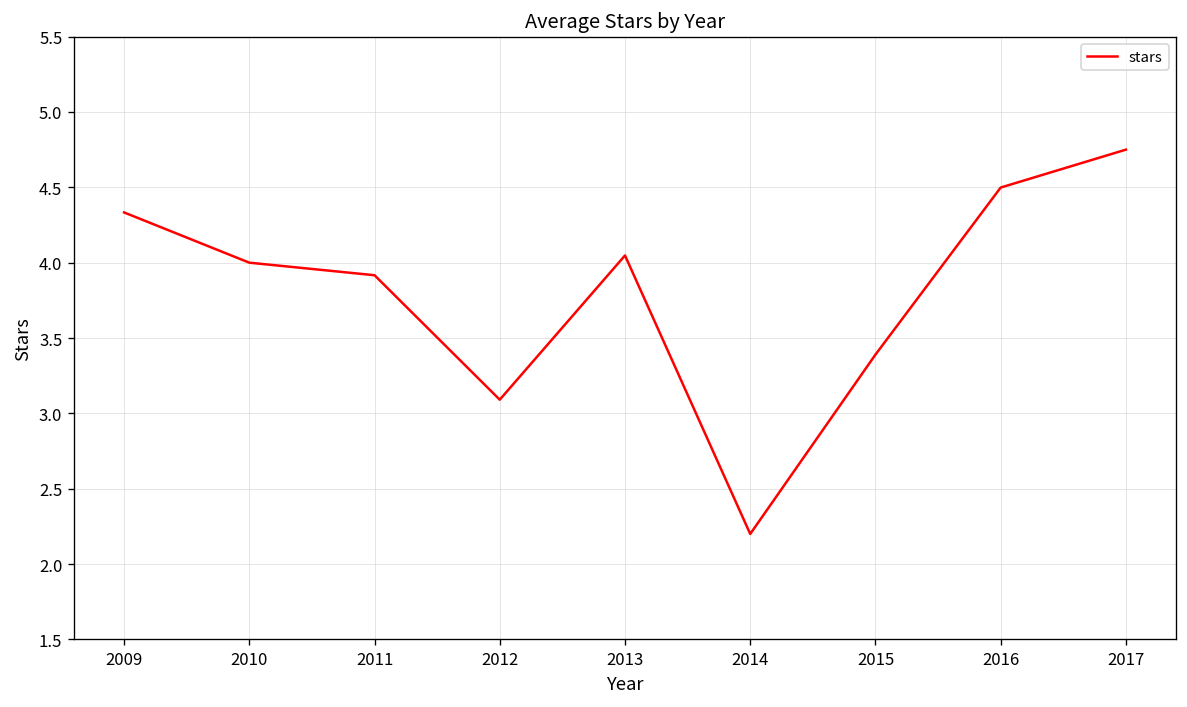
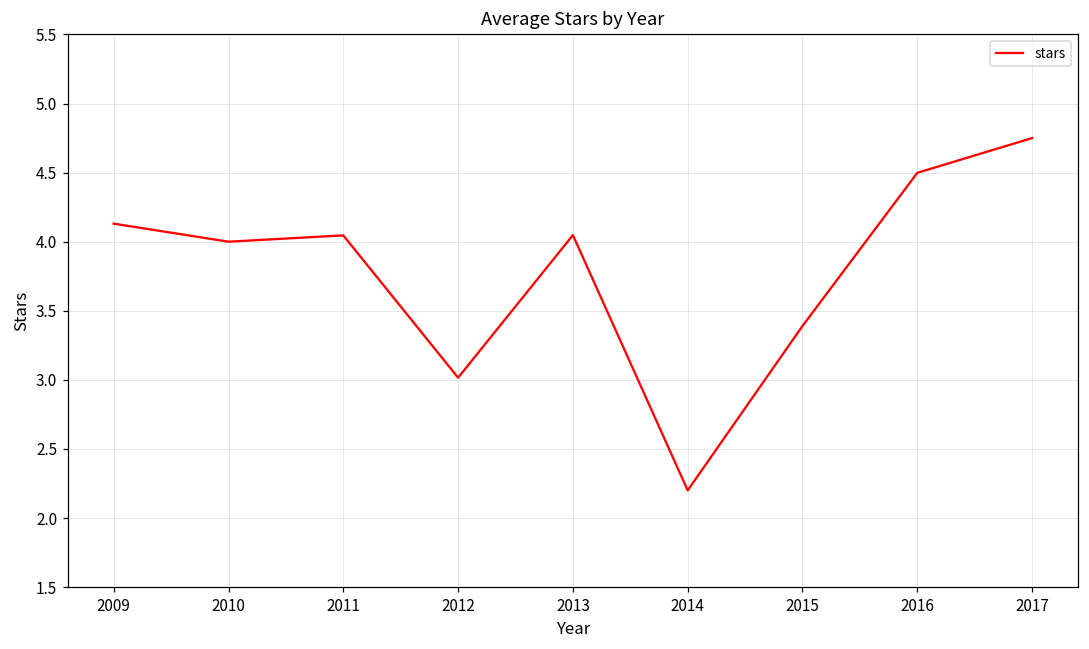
2009: 4.33 -> 4.13
2011: 3.92 -> 4.05
2012: 3.09 -> 3.02
